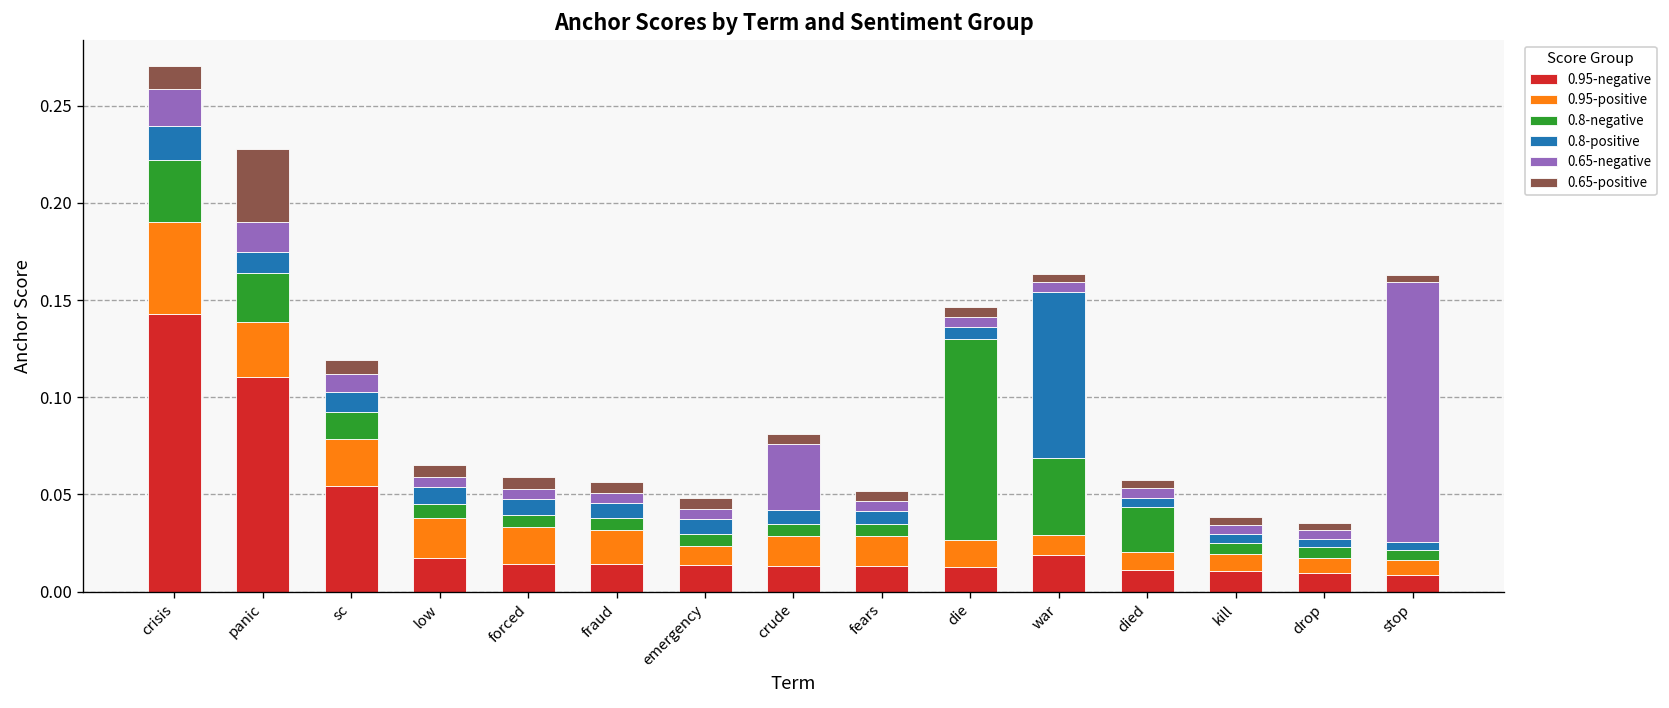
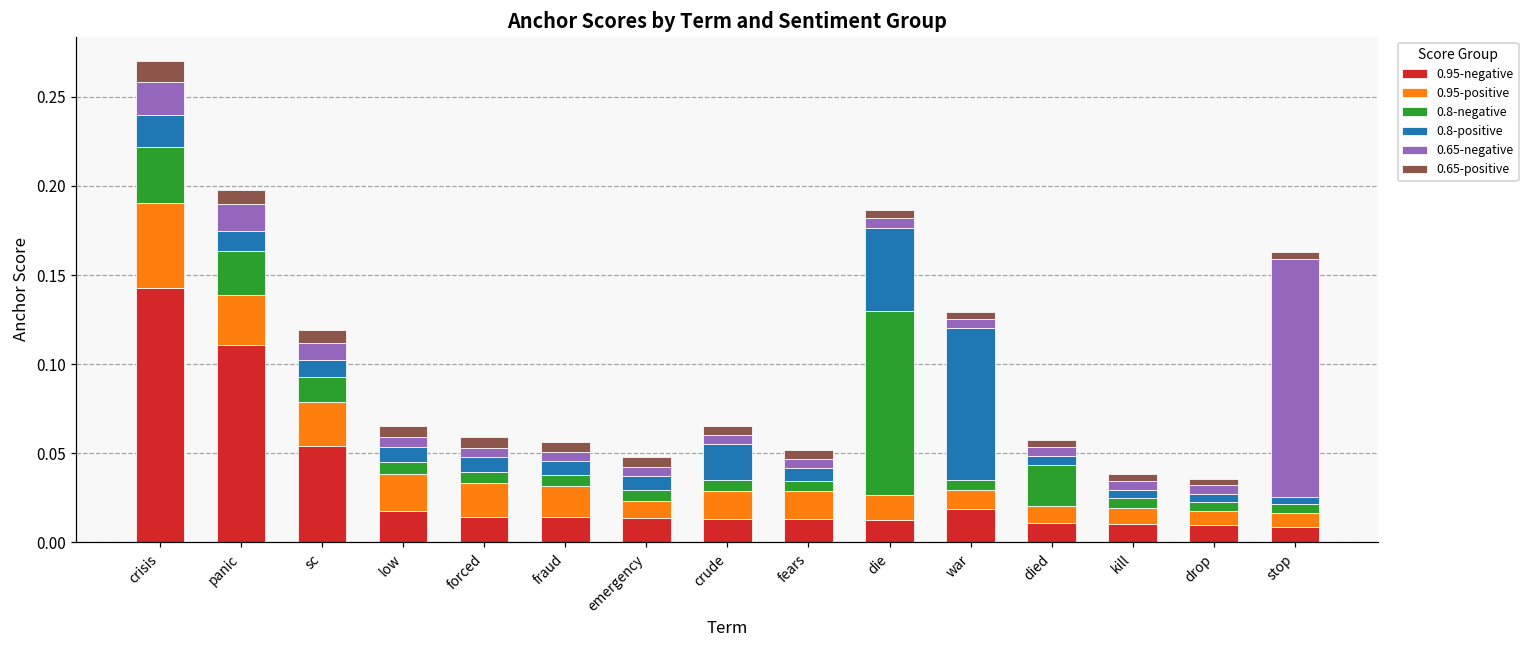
0.65-positive, panic: 0.038 -> 0.008
0.8-positive, crude: 0.007 -> 0.020
0.65-negative, crude: 0.034 -> 0.005
0.8-positive, die: 0.006 -> 0.047
0.8-negative, war: 0.040 -> 0.006
